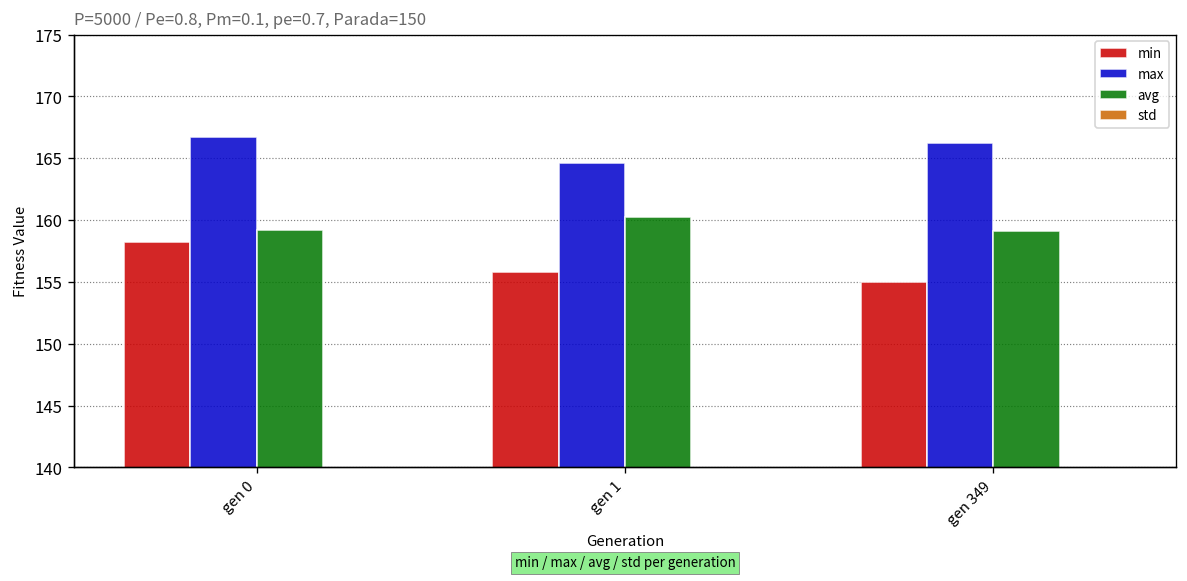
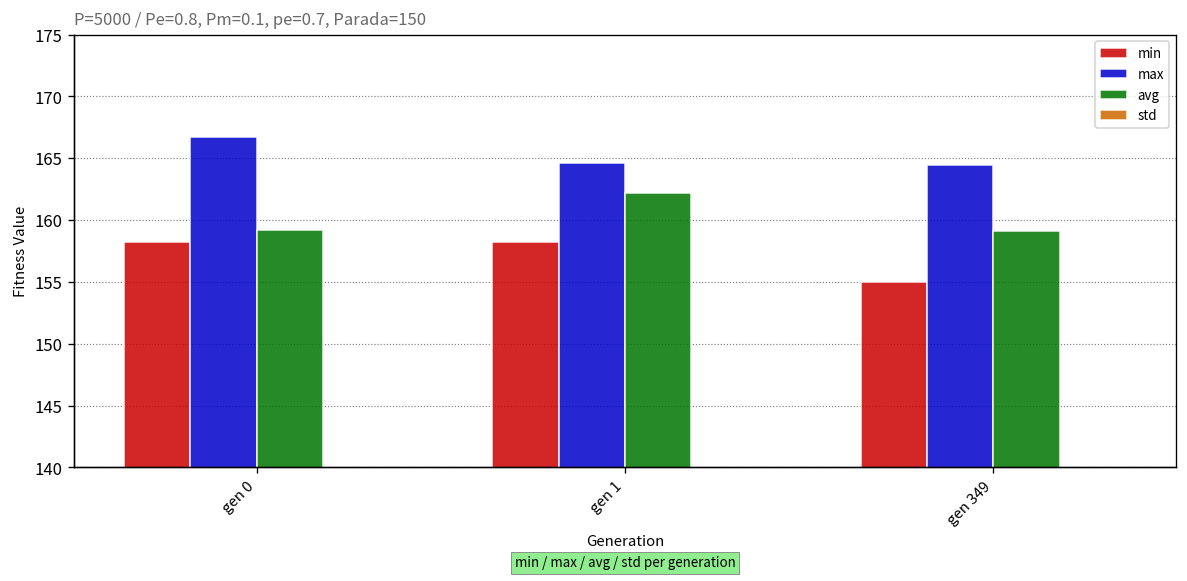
min, gen 1: 155.8 -> 158.2
avg, gen 1: 160.3 -> 162.2
max, gen 349: 166.2 -> 164.5
